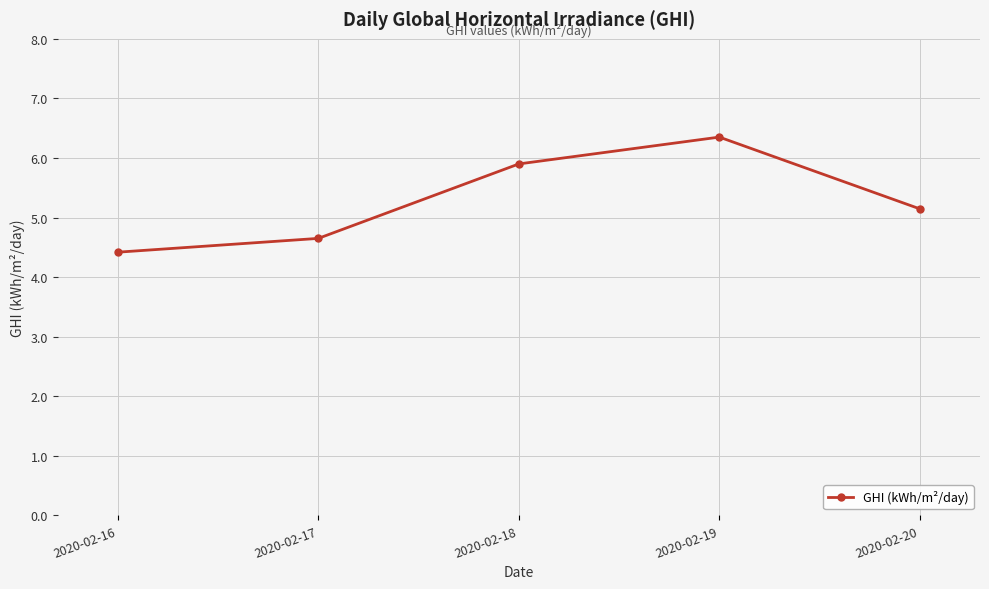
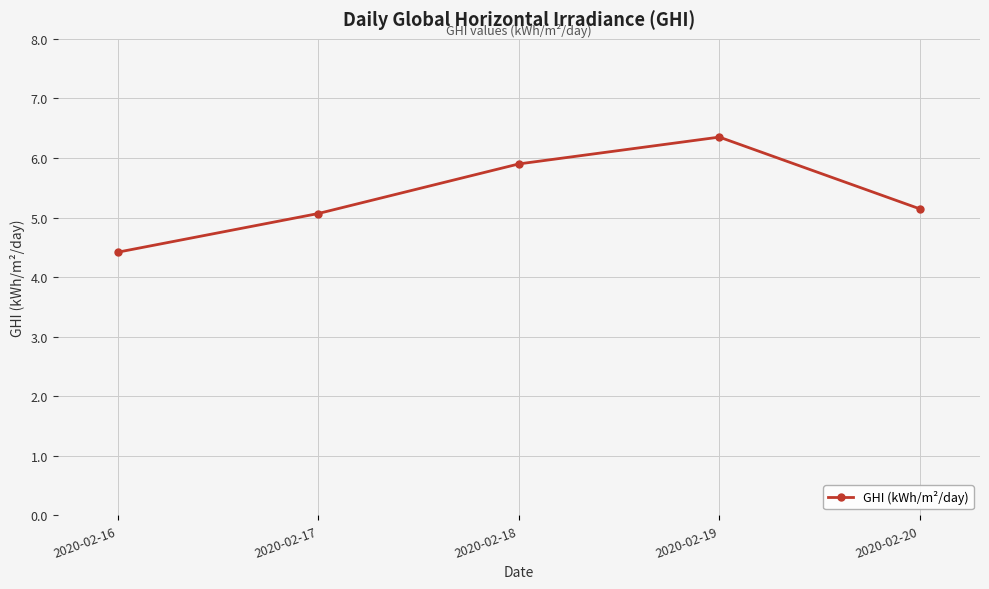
2020-02-17: 4.6 -> 5.1
